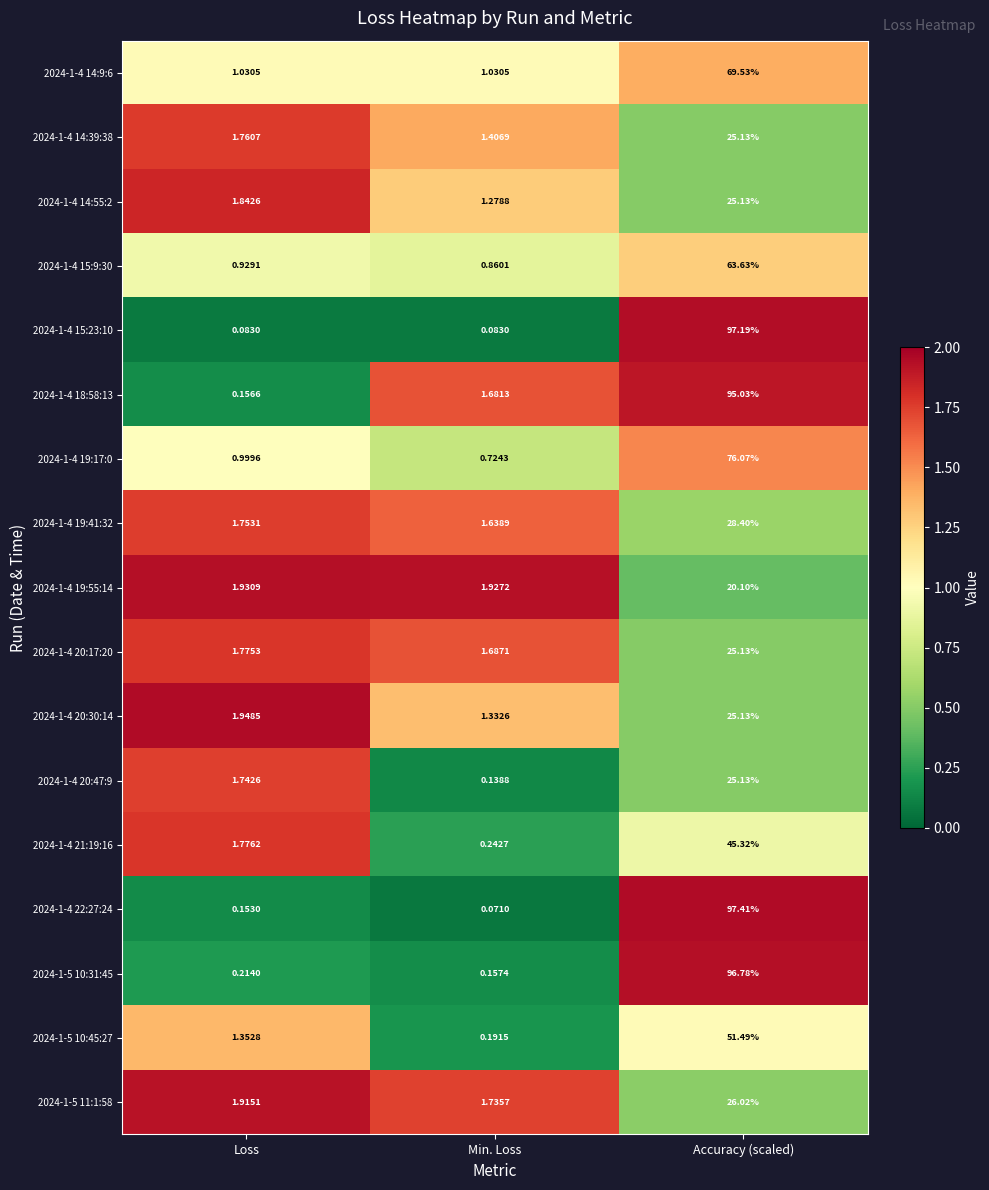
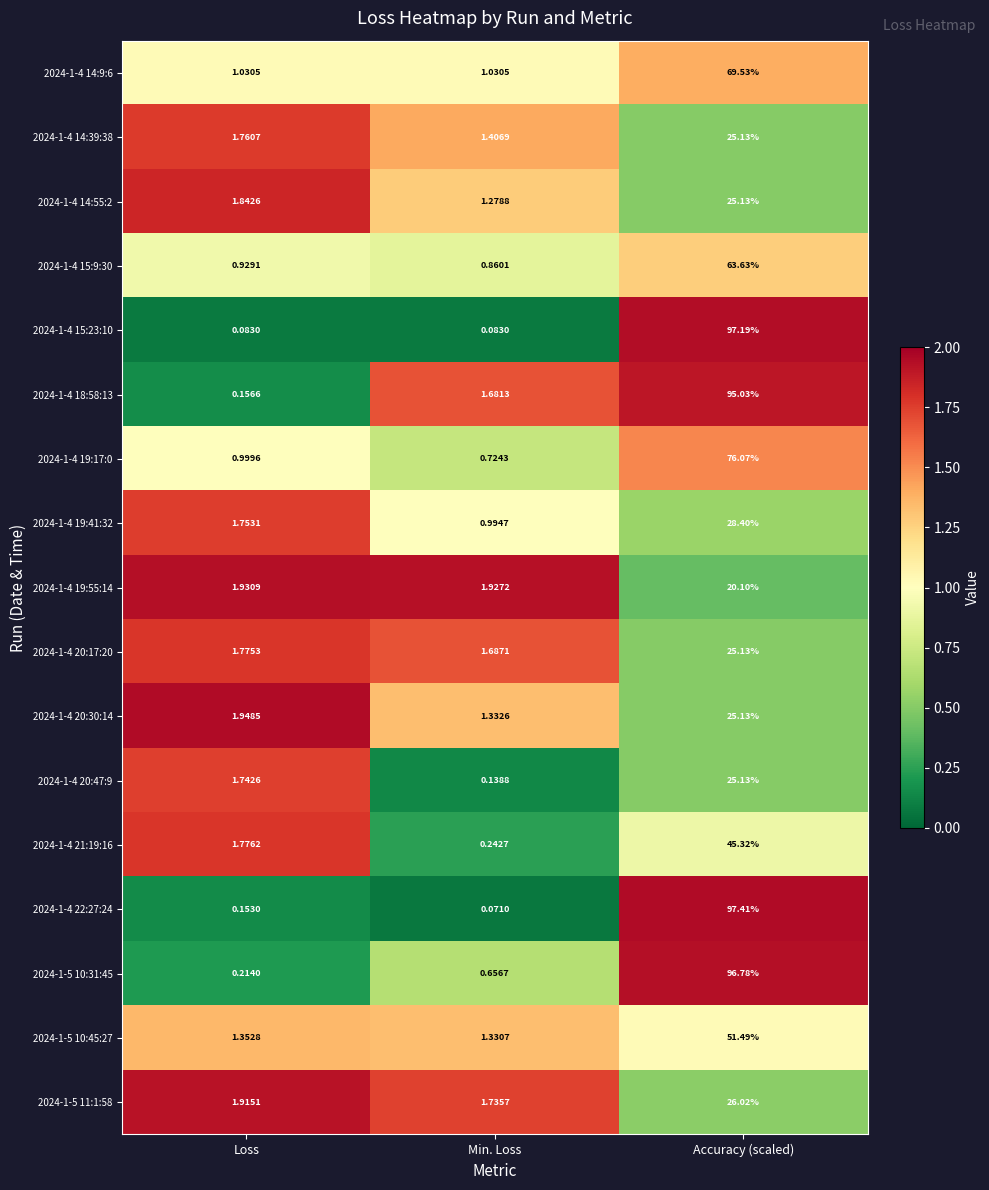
2024-1-4 19:41:32, Min. Loss: 1.6389 -> 0.9947
2024-1-5 10:31:45, Min. Loss: 0.1574 -> 0.6567
2024-1-5 10:45:27, Min. Loss: 0.1915 -> 1.3307
